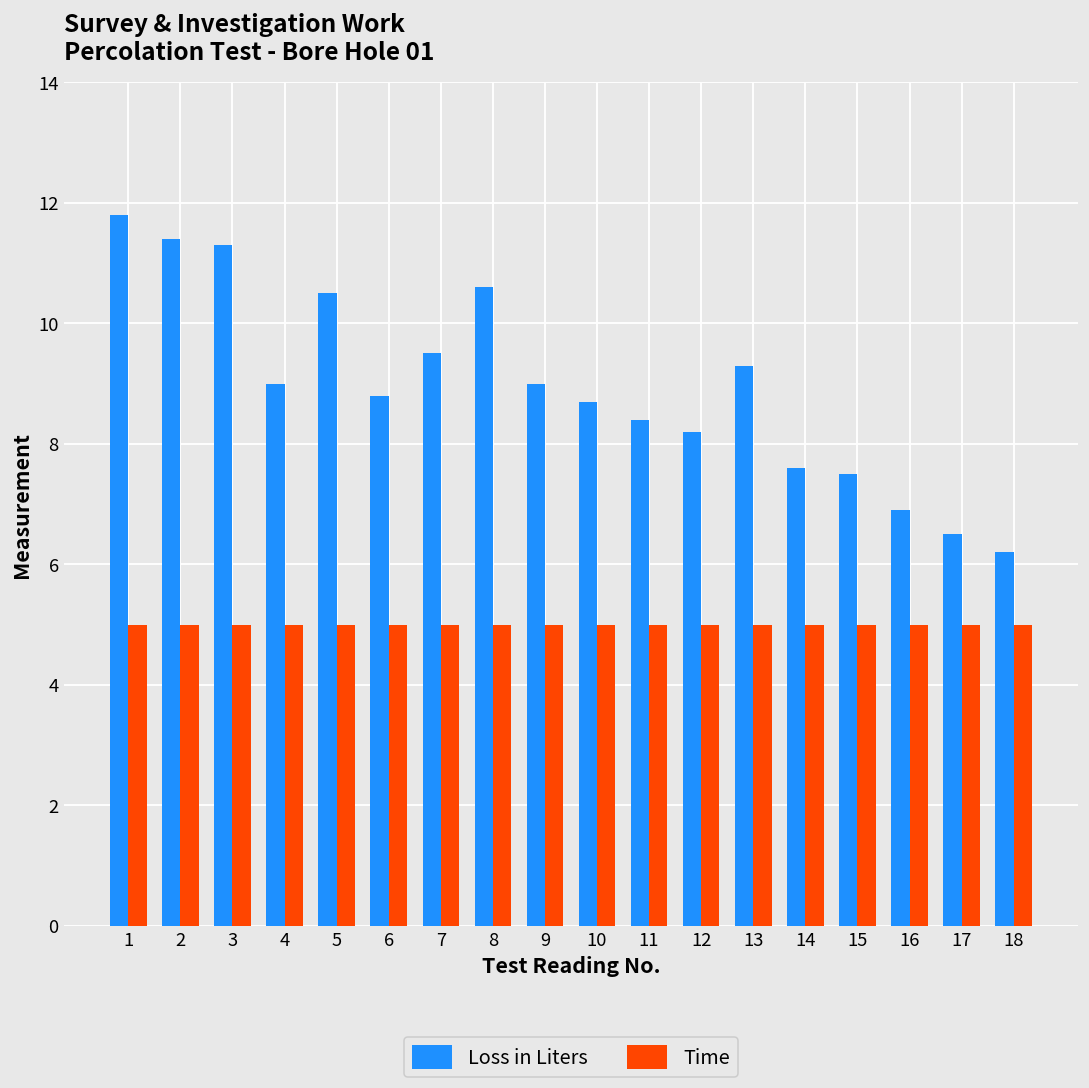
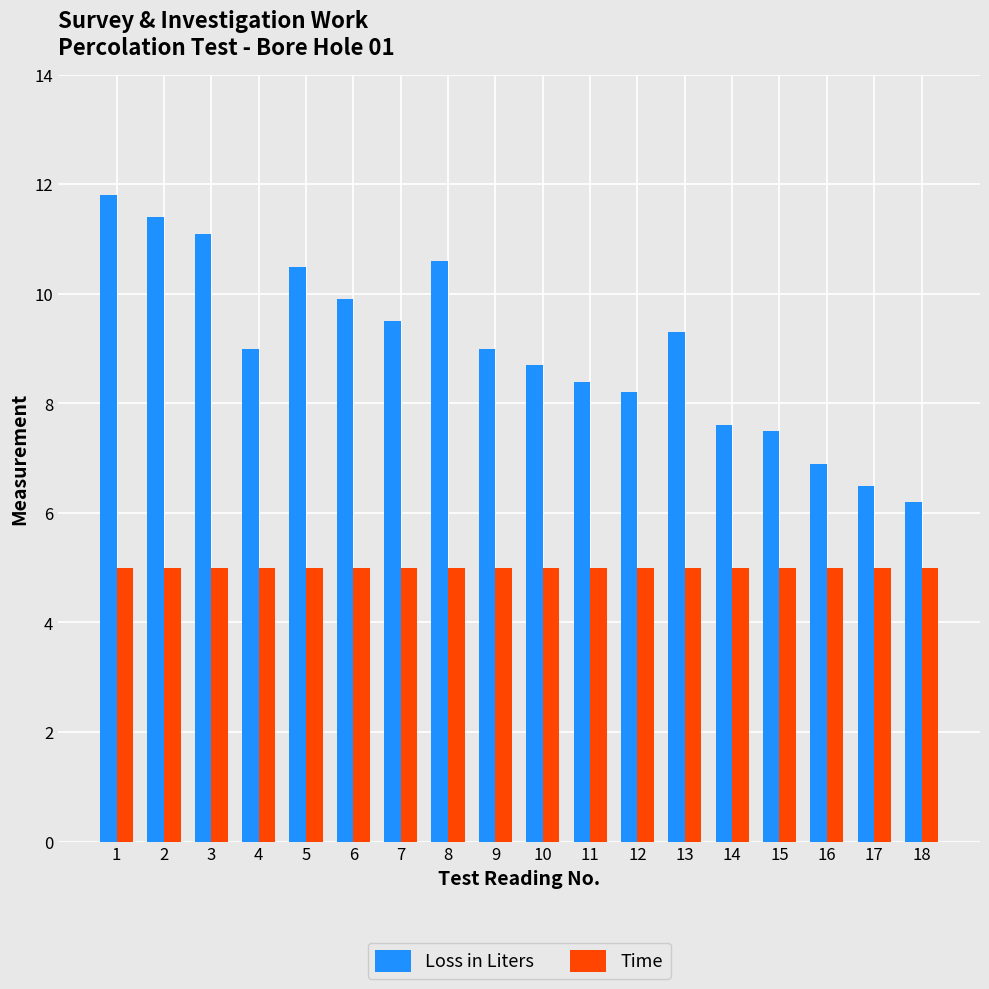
Loss in Liters, 3: 11.3 -> 11.1
Loss in Liters, 6: 8.8 -> 9.9
